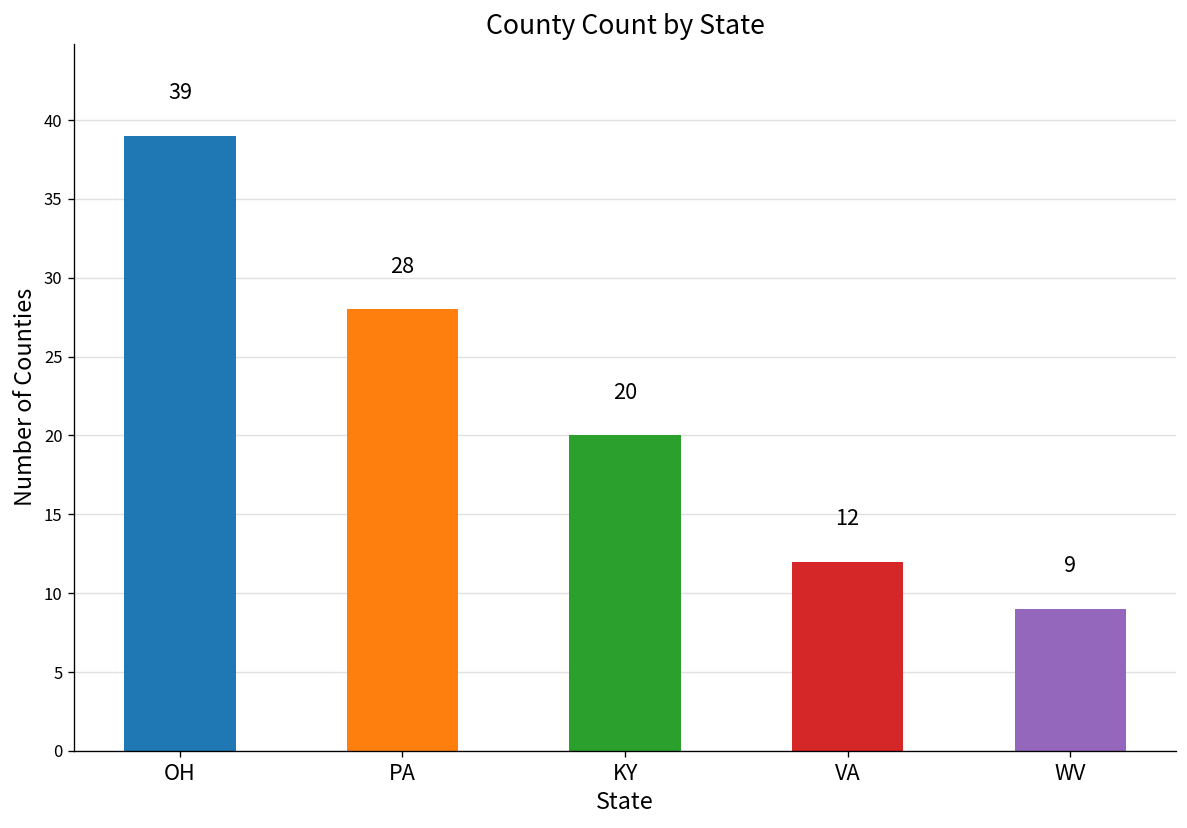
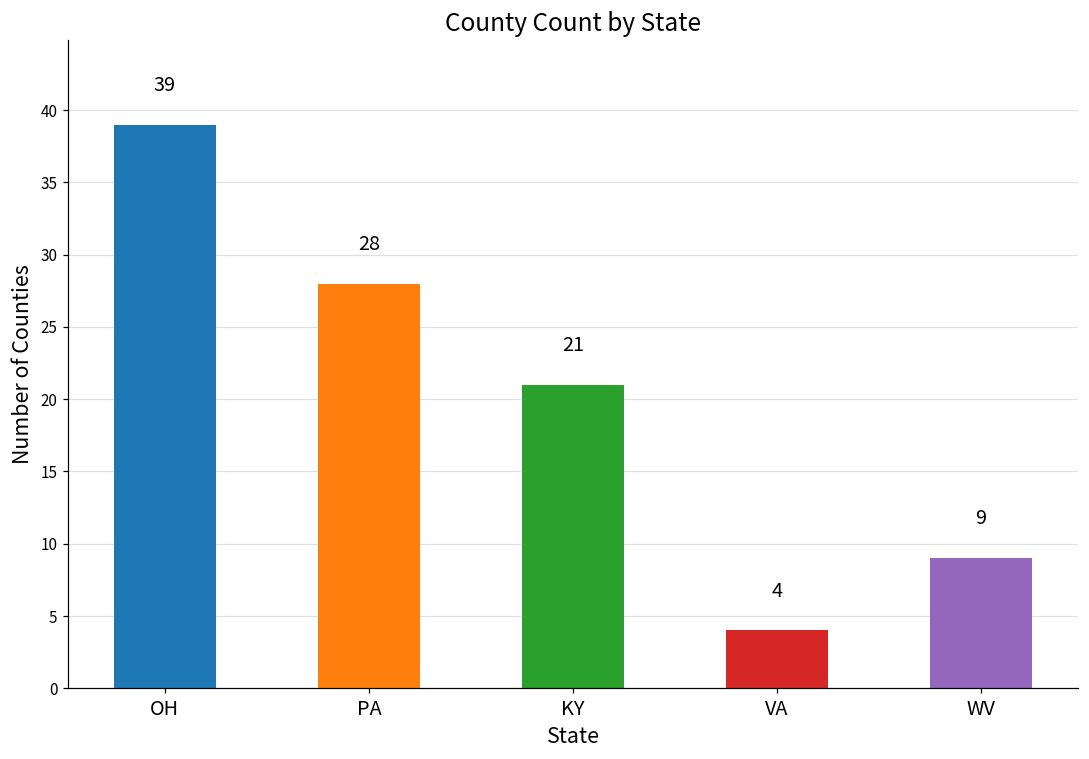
KY: 20 -> 21
VA: 12 -> 4
